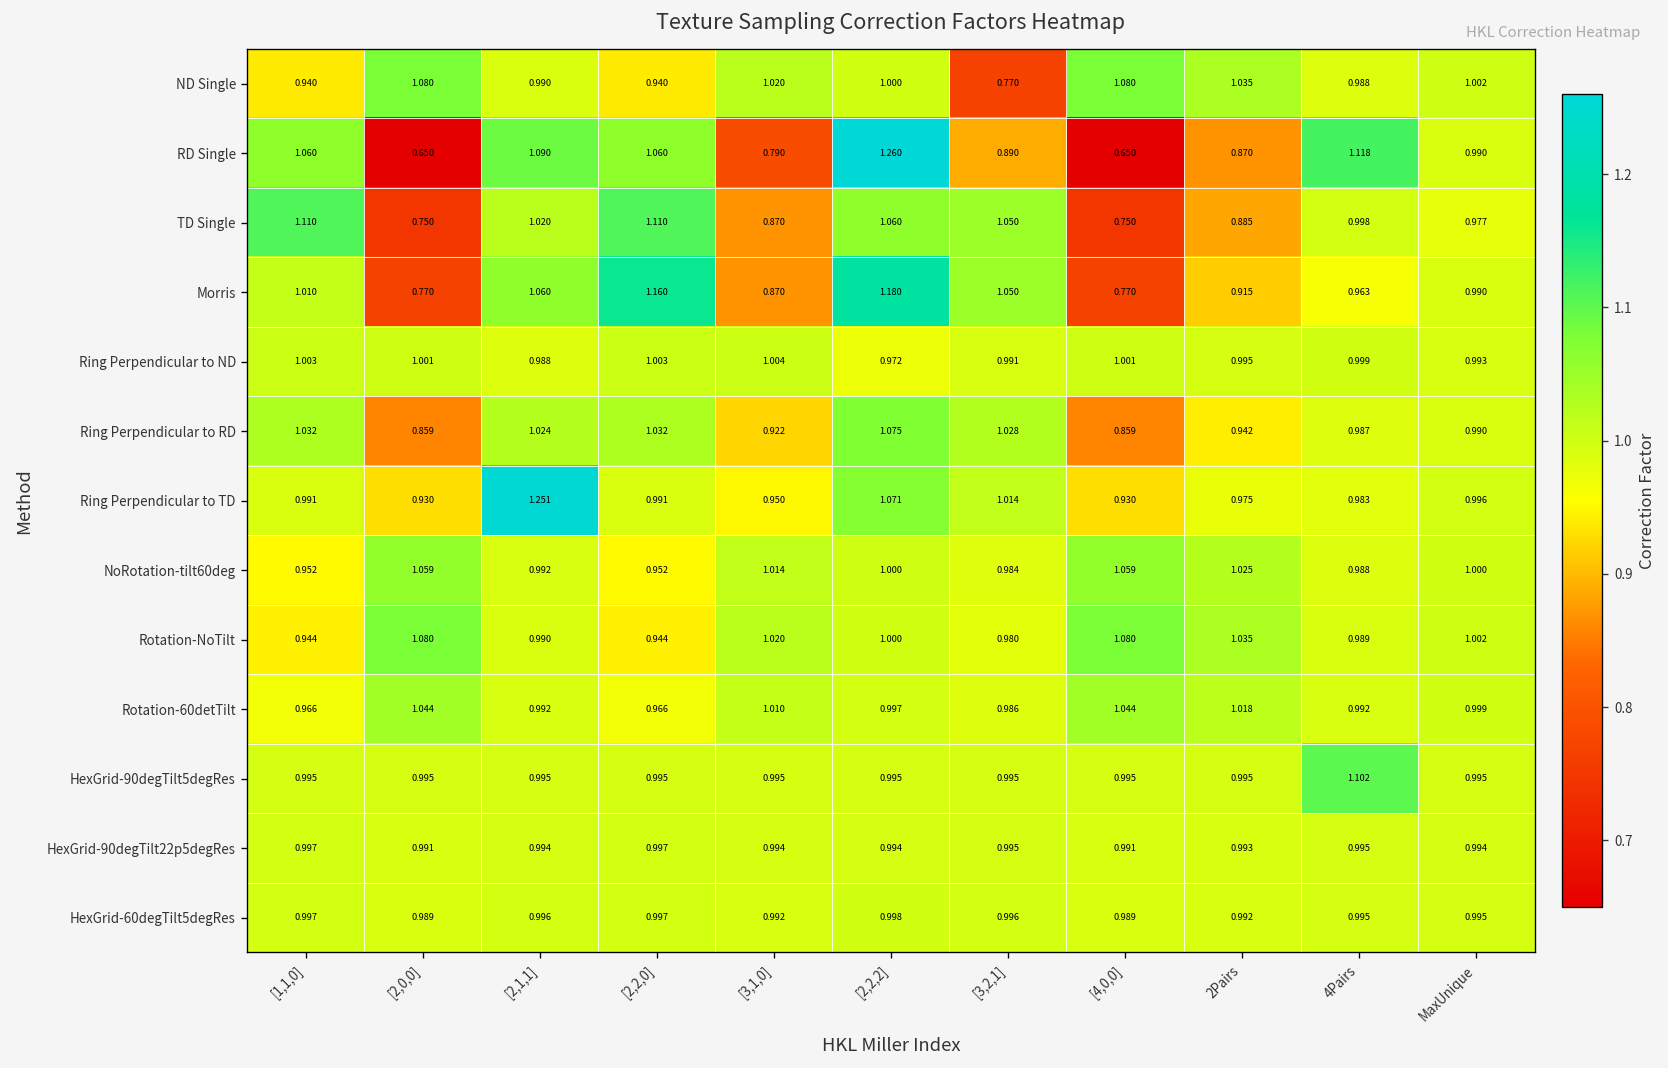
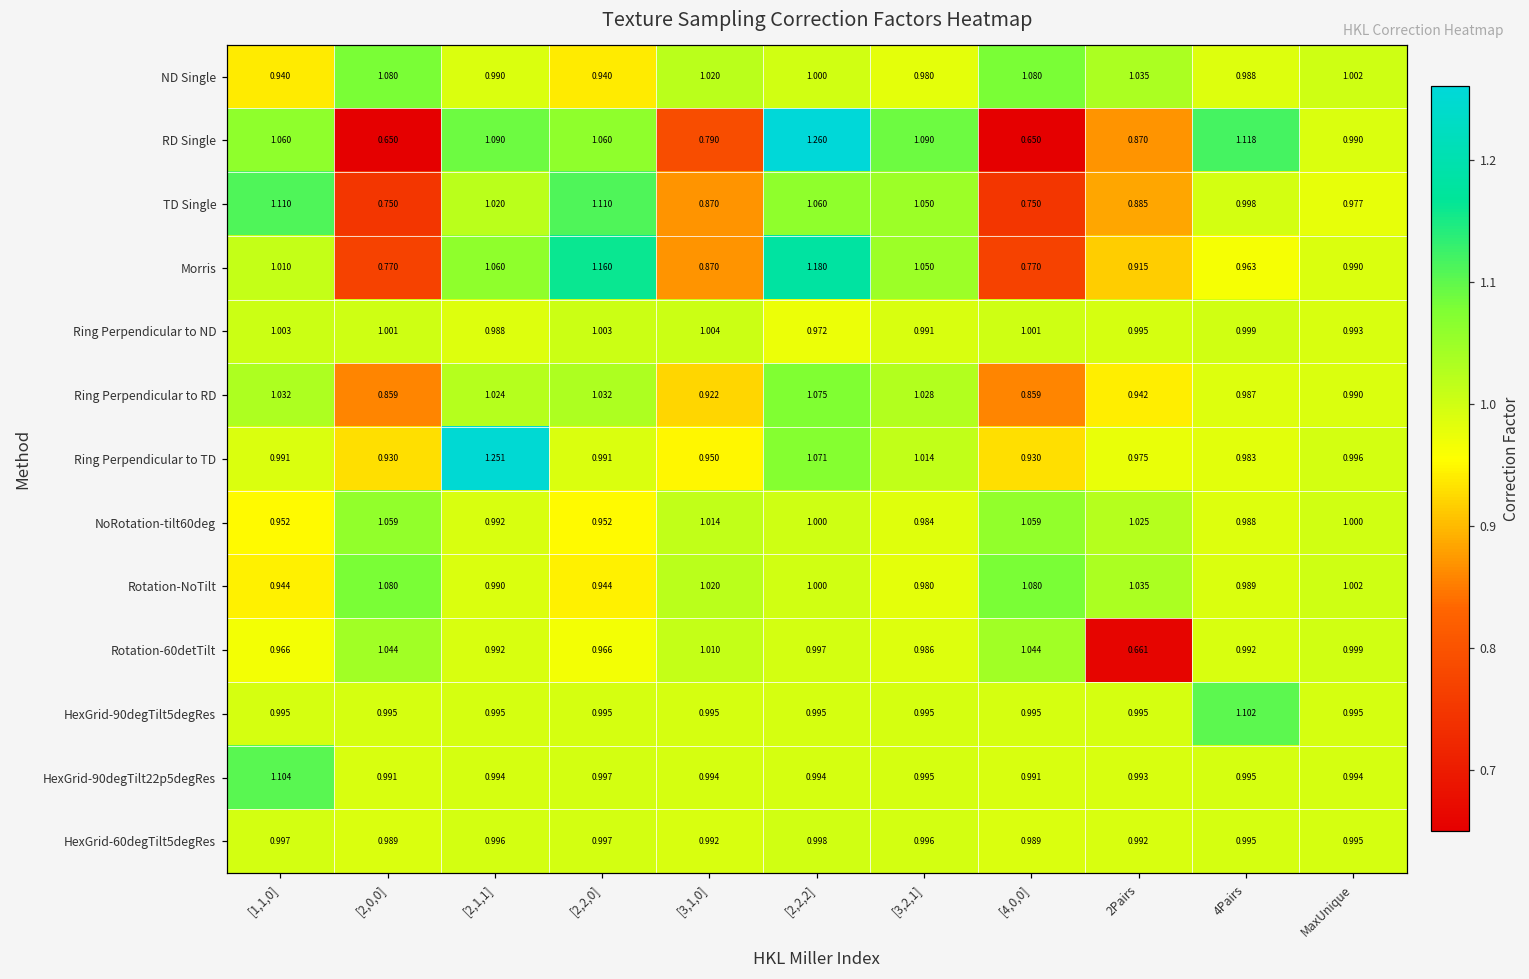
ND Single, [3,2,1]: 0.770 -> 0.980
RD Single, [3,2,1]: 0.890 -> 1.090
Rotation-60detTilt, 2Pairs: 1.018 -> 0.661
HexGrid-90degTilt22p5degRes, [1,1,0]: 0.997 -> 1.104
